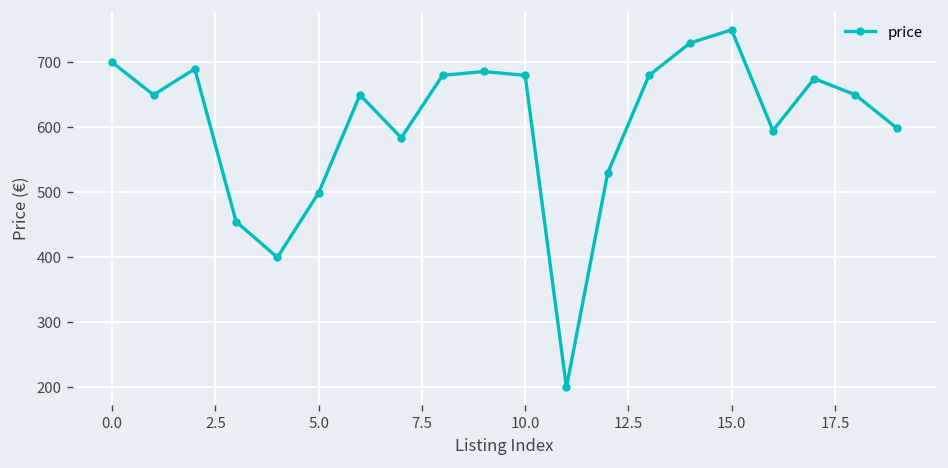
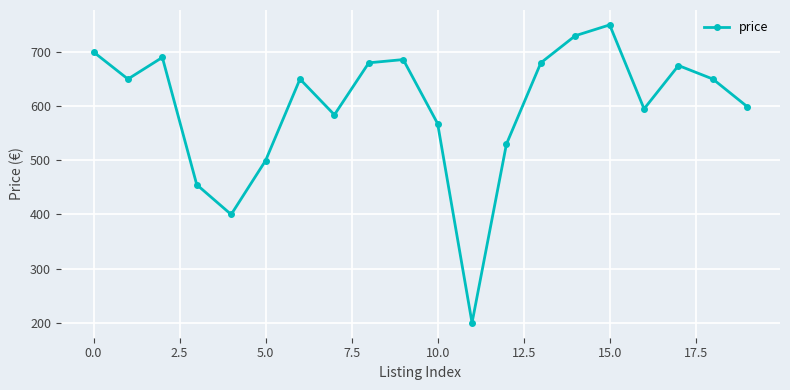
10.0: 680 -> 570
